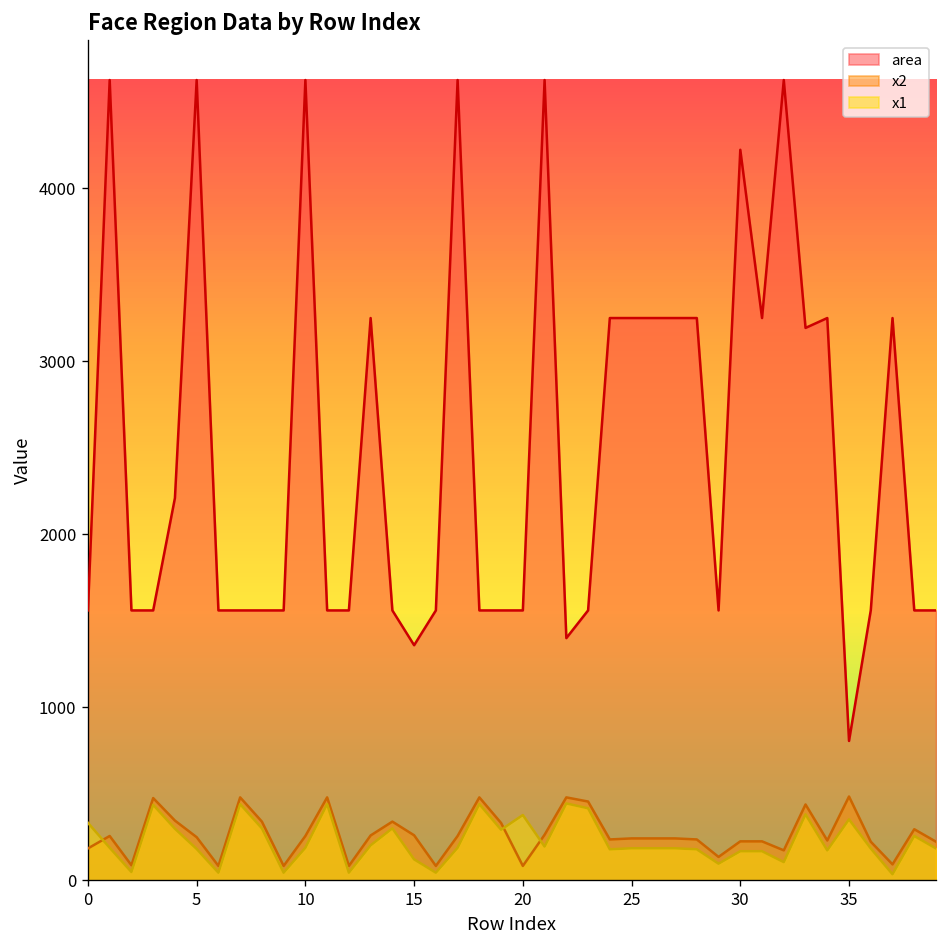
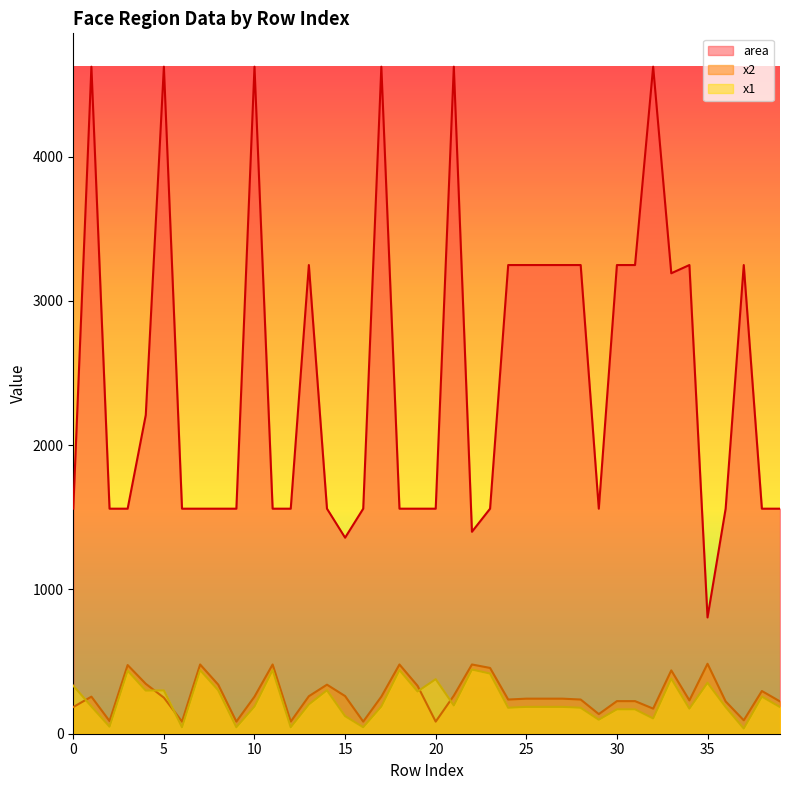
x1, 5: 180 -> 300
area, 30: 4220 -> 3250
